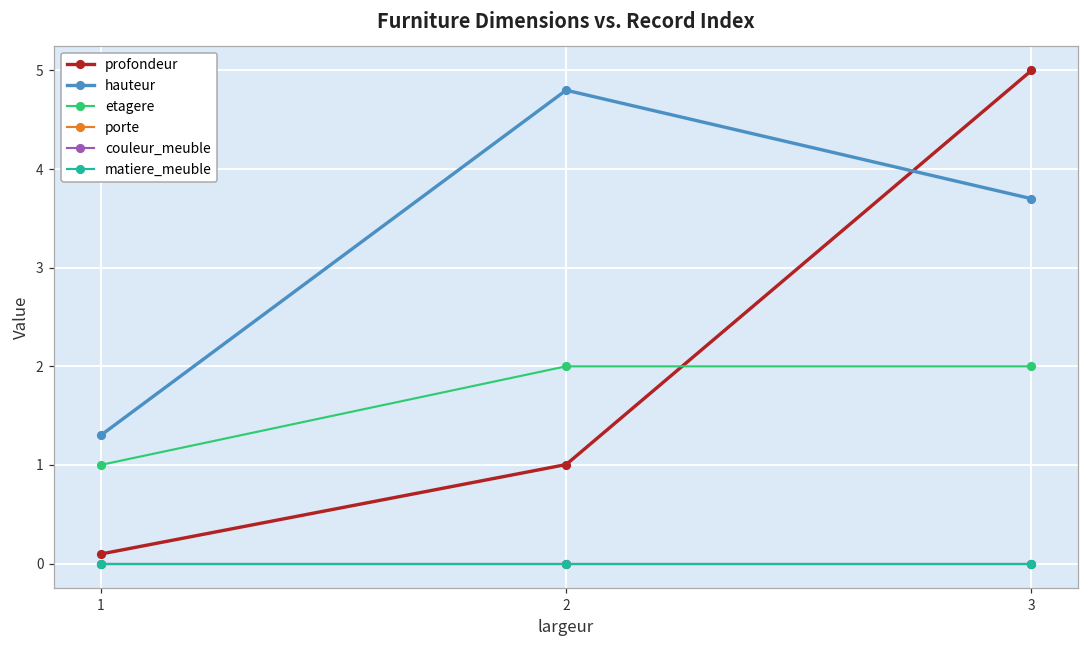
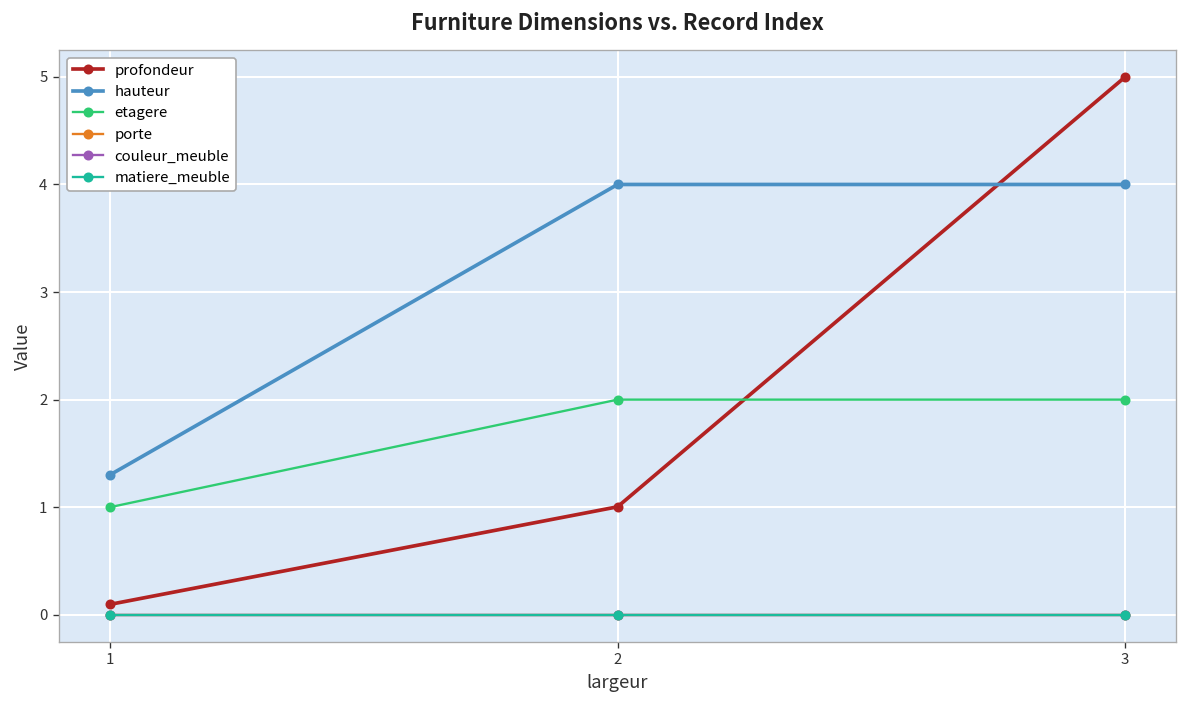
hauteur, 2: 4.8 -> 4.0
hauteur, 3: 3.7 -> 4.0
